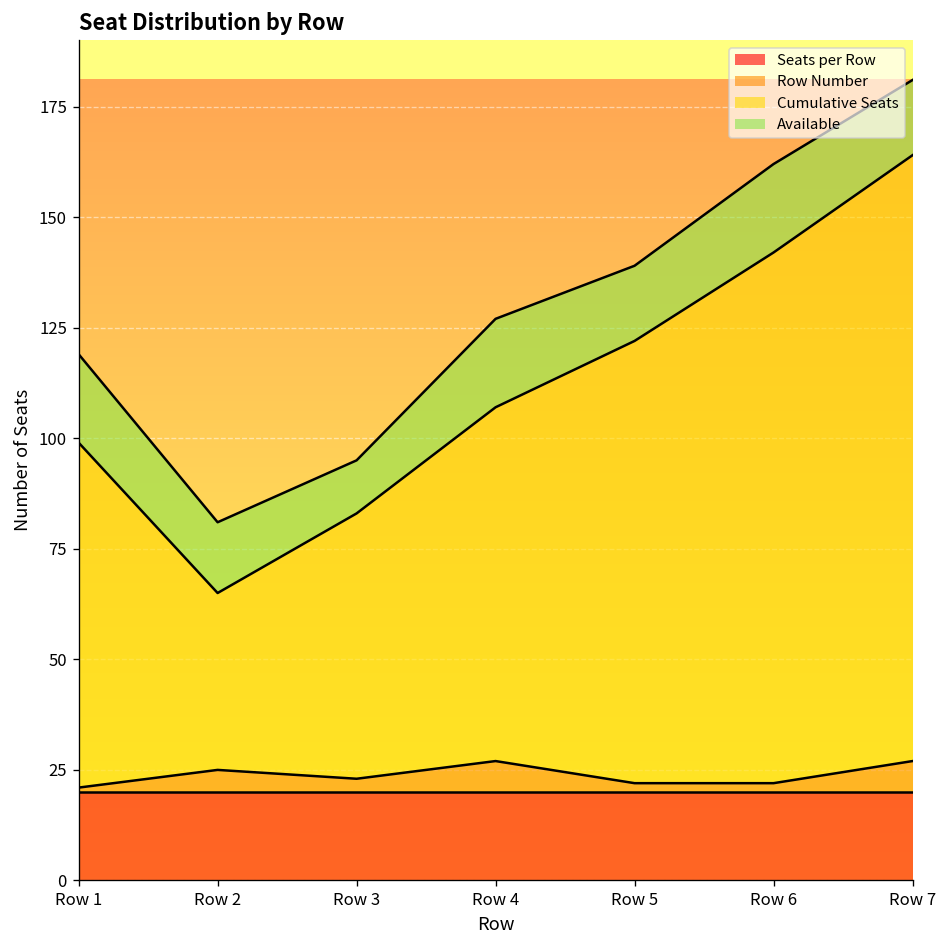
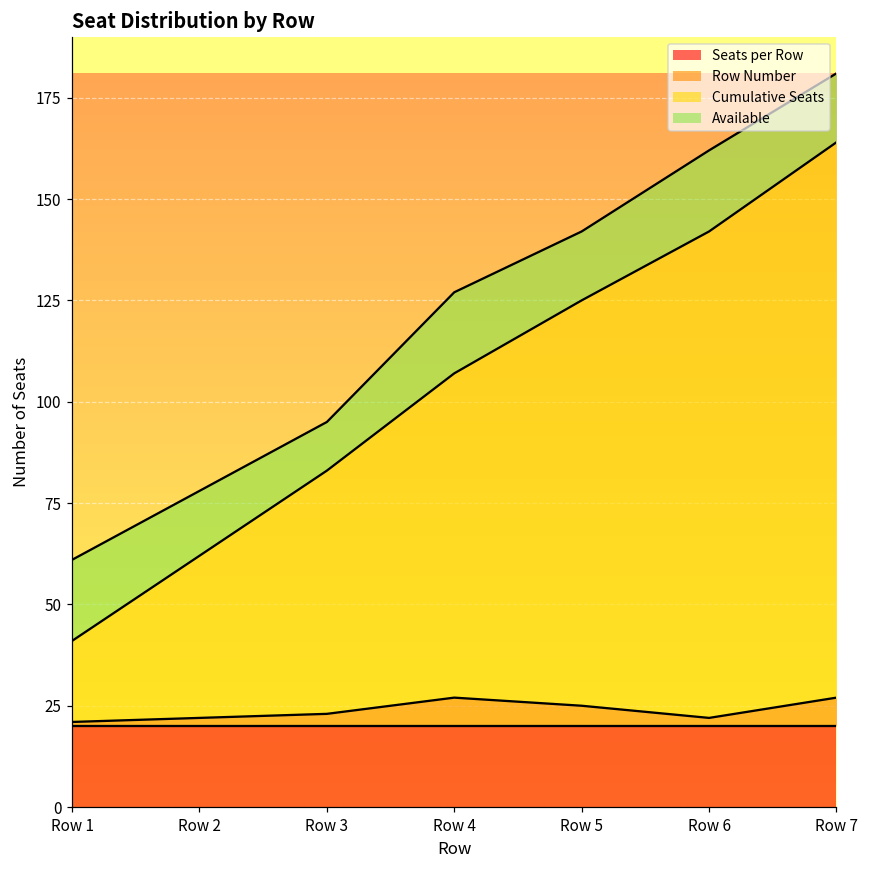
Cumulative Seats, Row 1: 78 -> 20
Row Number, Row 2: 25 -> 22
Row Number, Row 5: 22 -> 25
